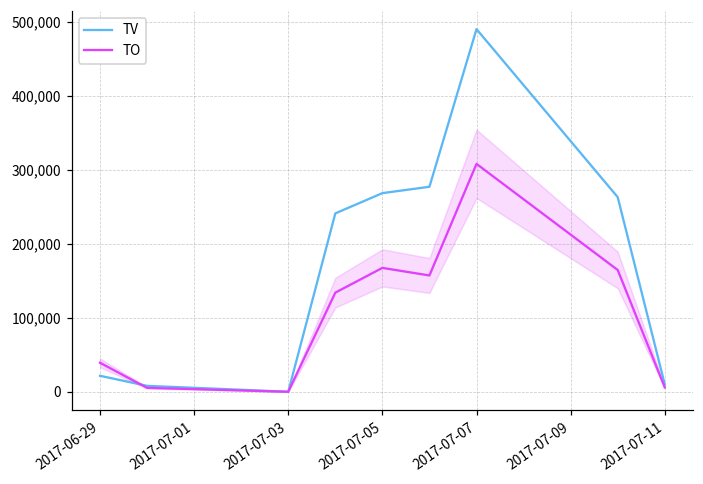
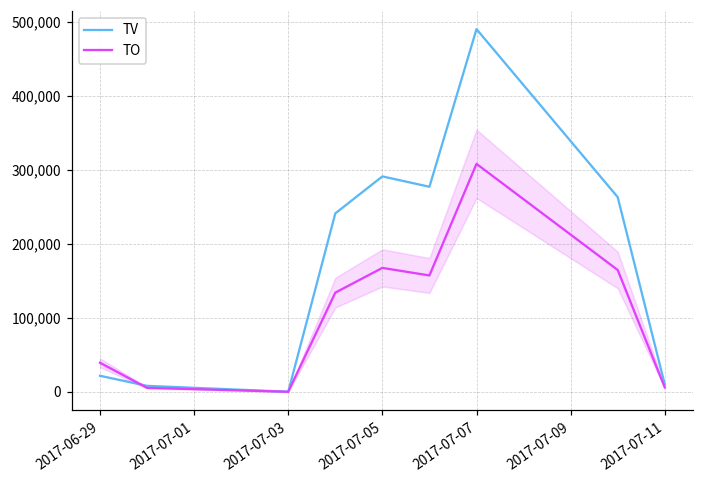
TV, 2017-07-05: 270,000 -> 290,000
